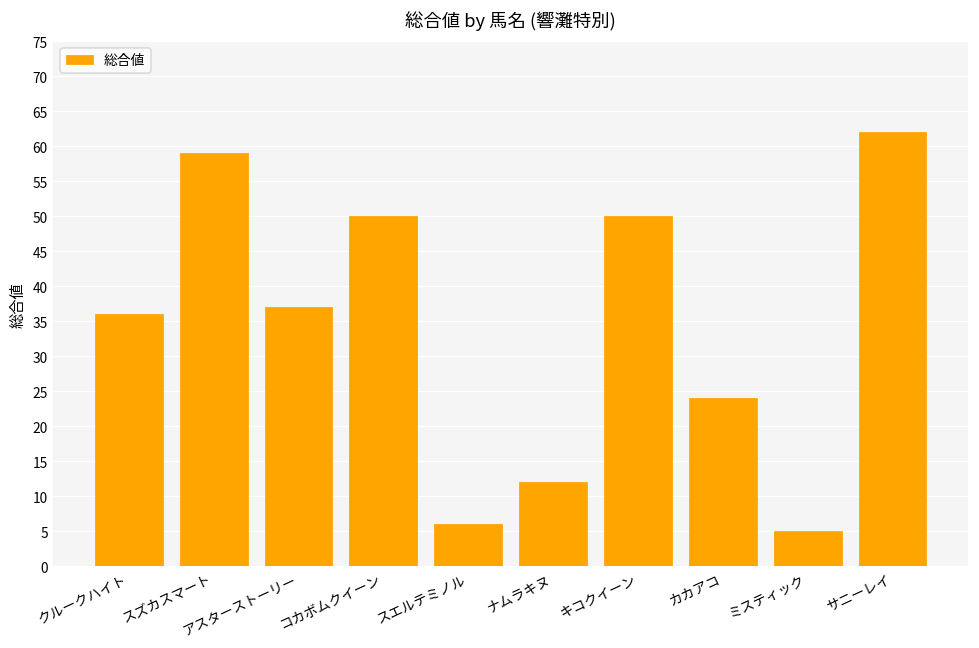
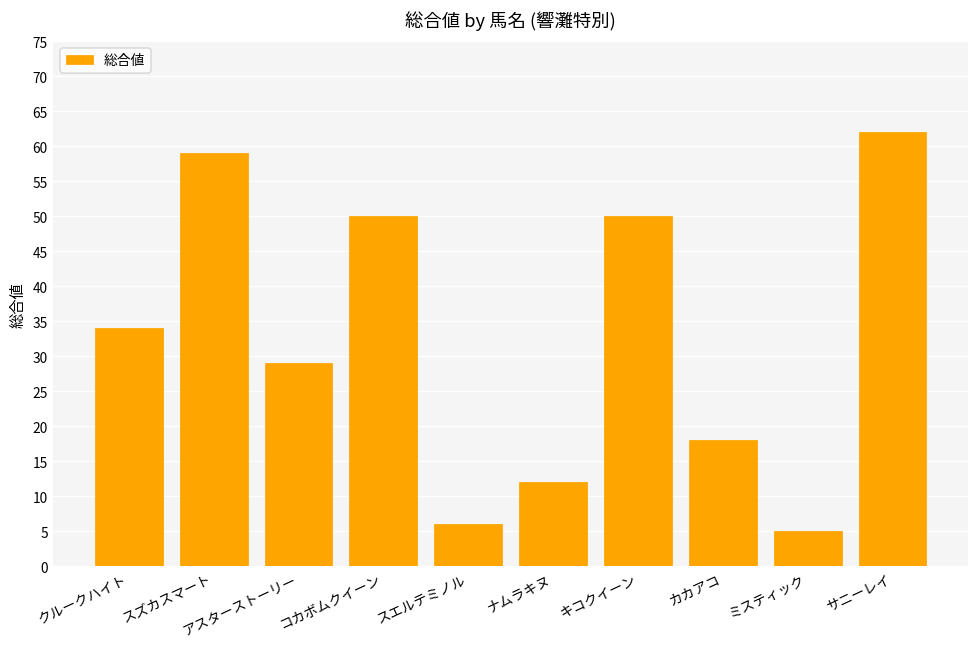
クルークハイト: 36 -> 34
アスターストーリー: 37 -> 29
カカアコ: 24 -> 18
